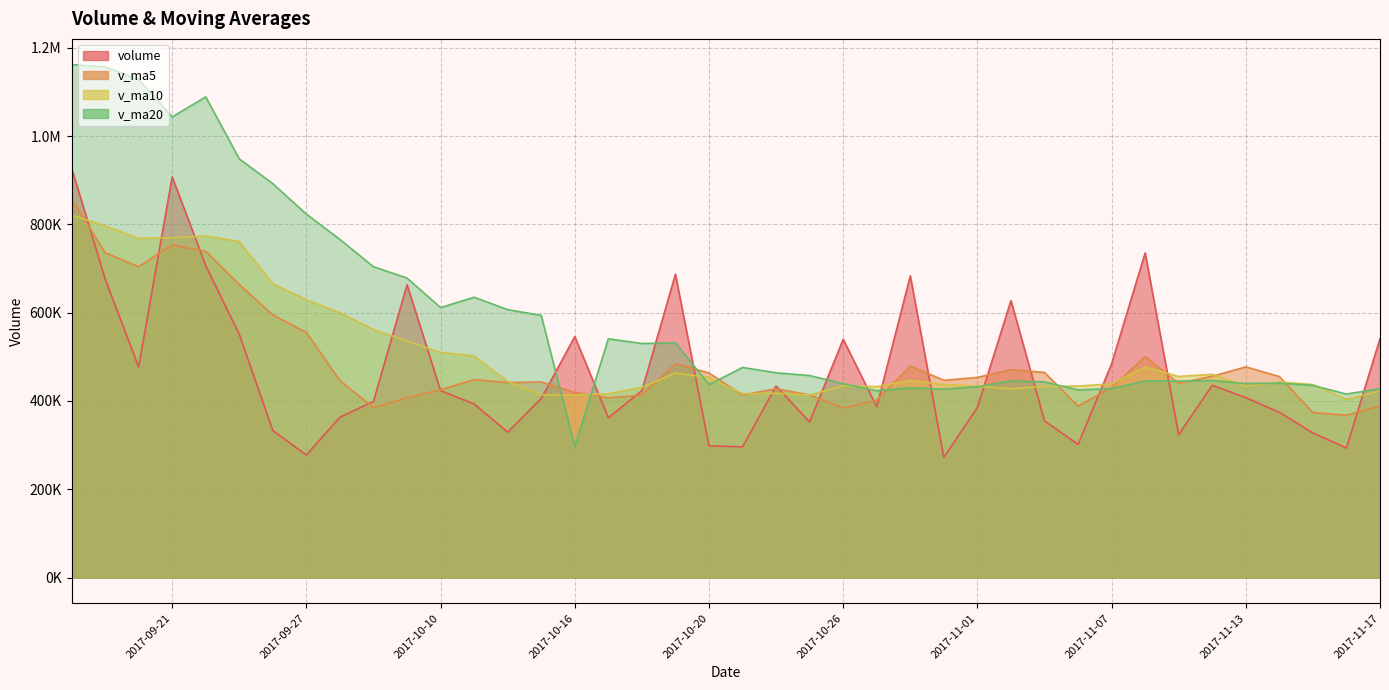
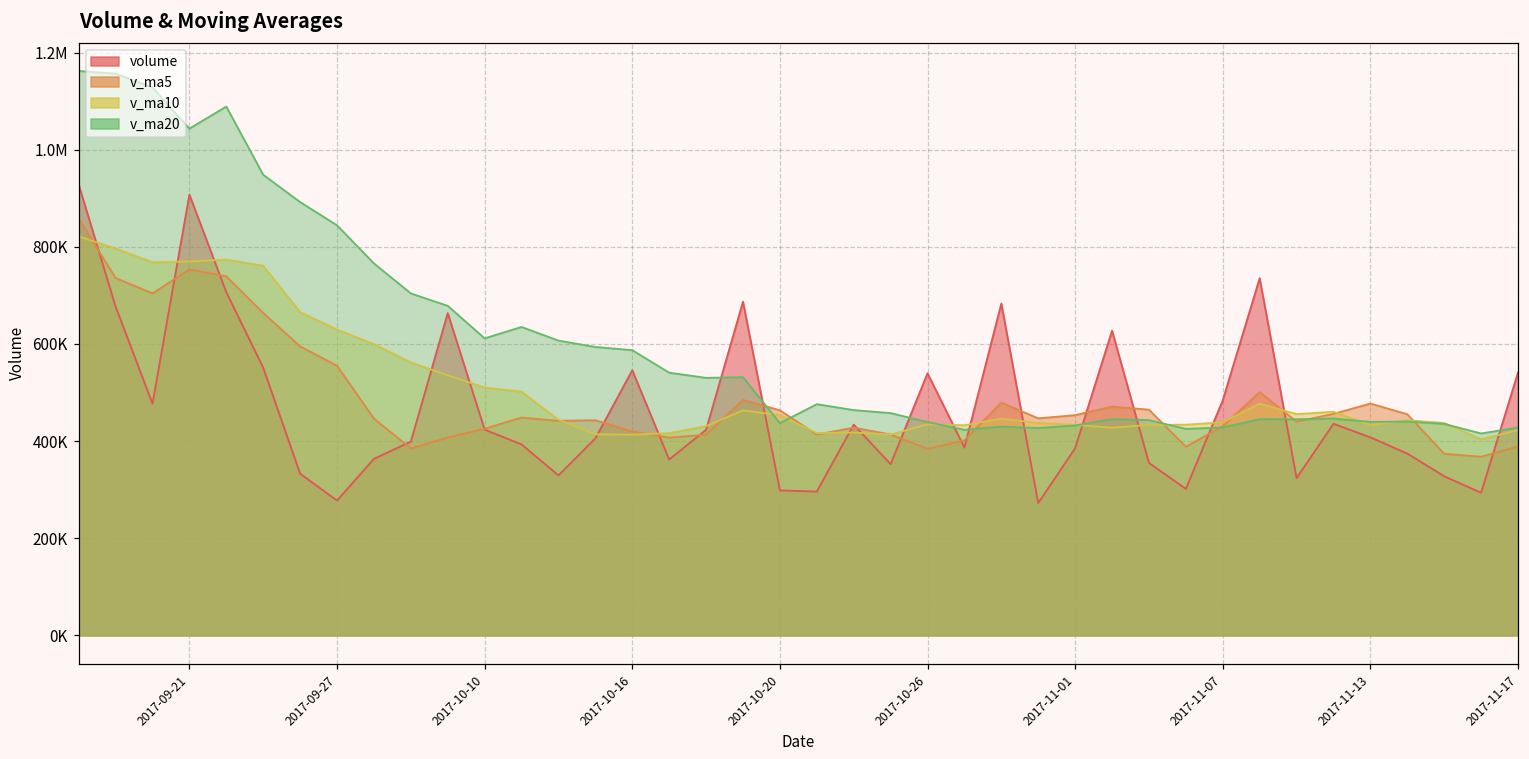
v_ma20, 2017-09-27: 820000 -> 840000
v_ma20, 2017-10-16: 300000 -> 590000
